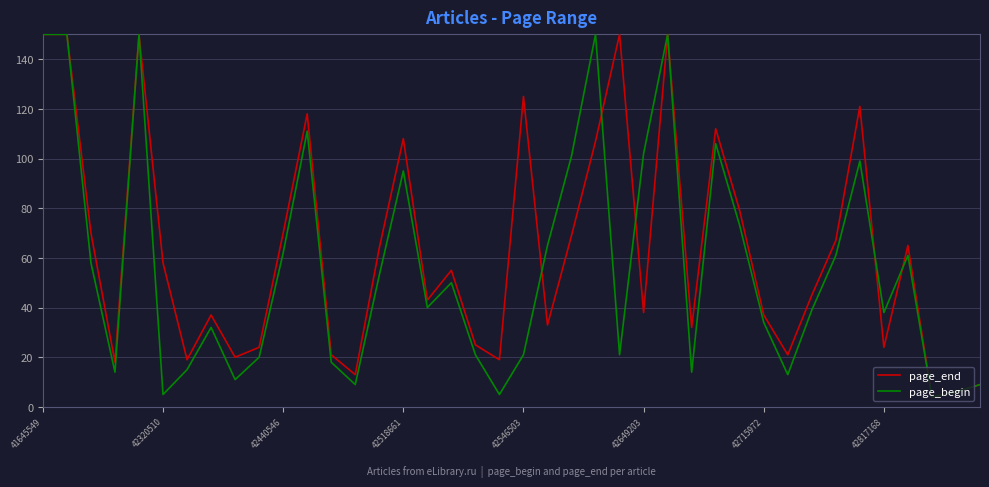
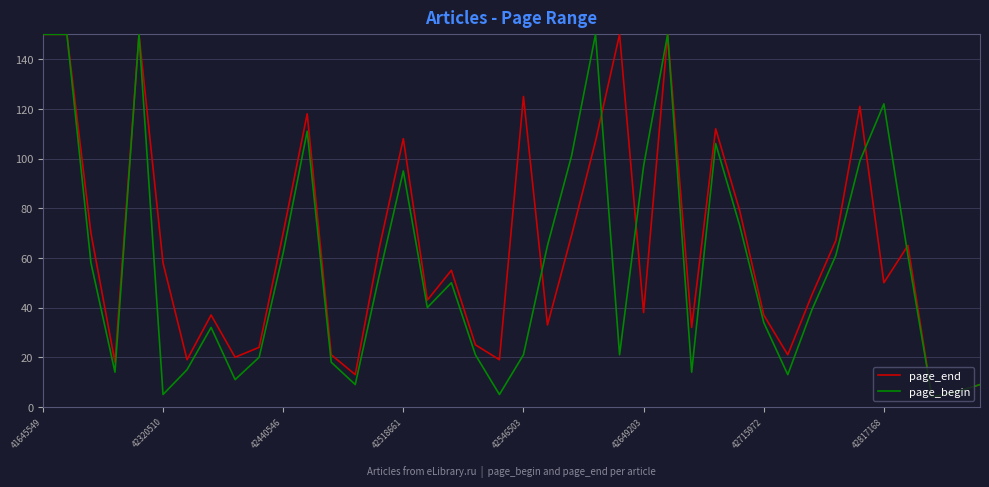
page_begin, 42649203: 102 -> 97
page_end, 42817168: 24 -> 50
page_begin, 42817168: 38 -> 122
